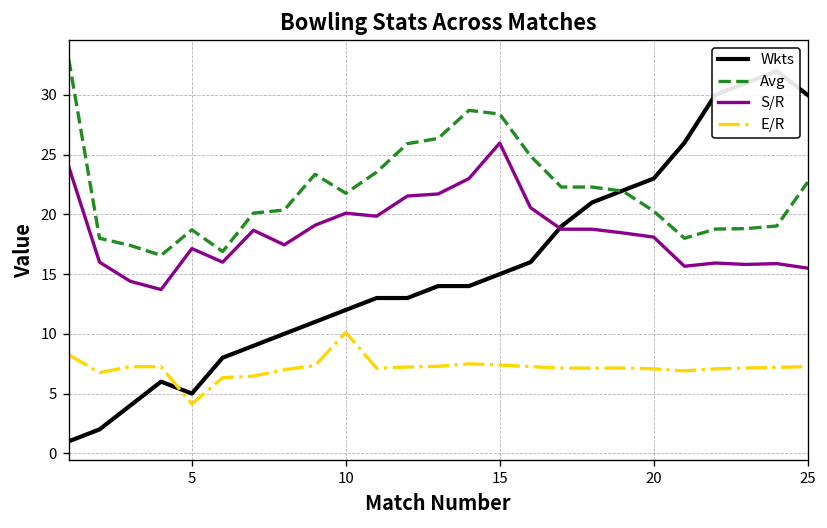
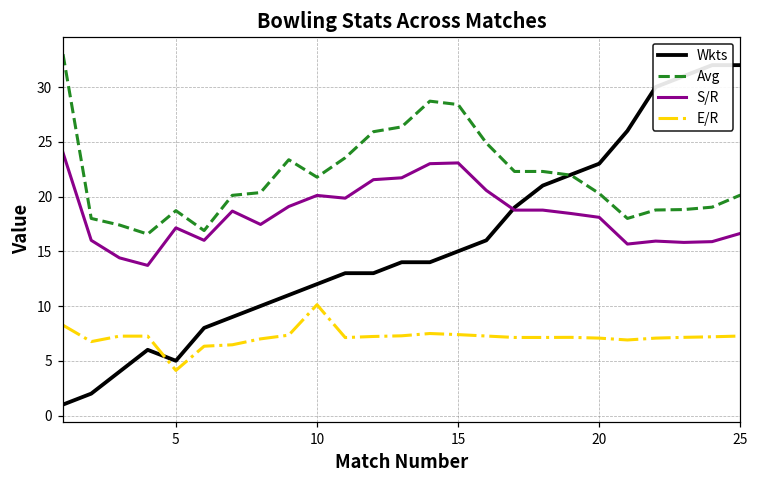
S/R, 15: 26 -> 23
Wkts, 25: 30 -> 32
Avg, 25: 23 -> 20
S/R, 25: 16 -> 17
